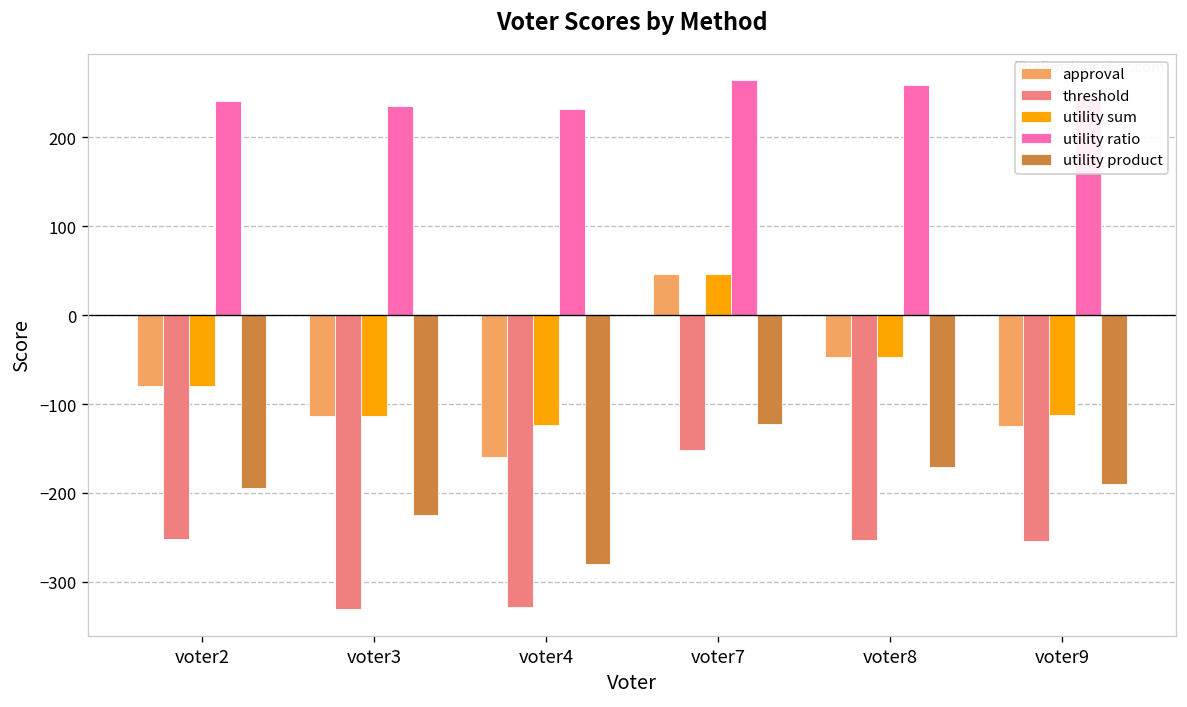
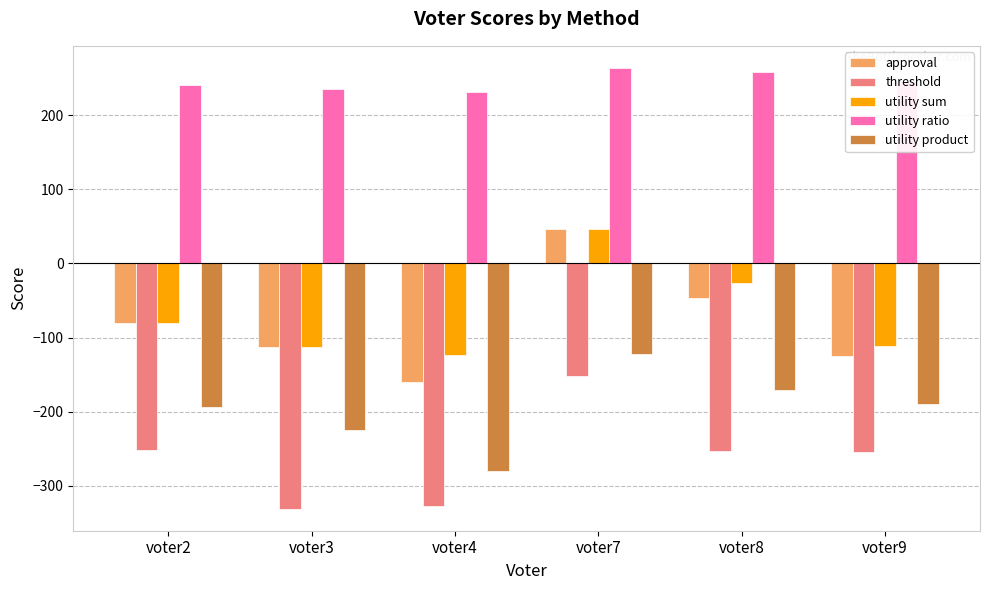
utility sum, voter8: -50 -> -30
